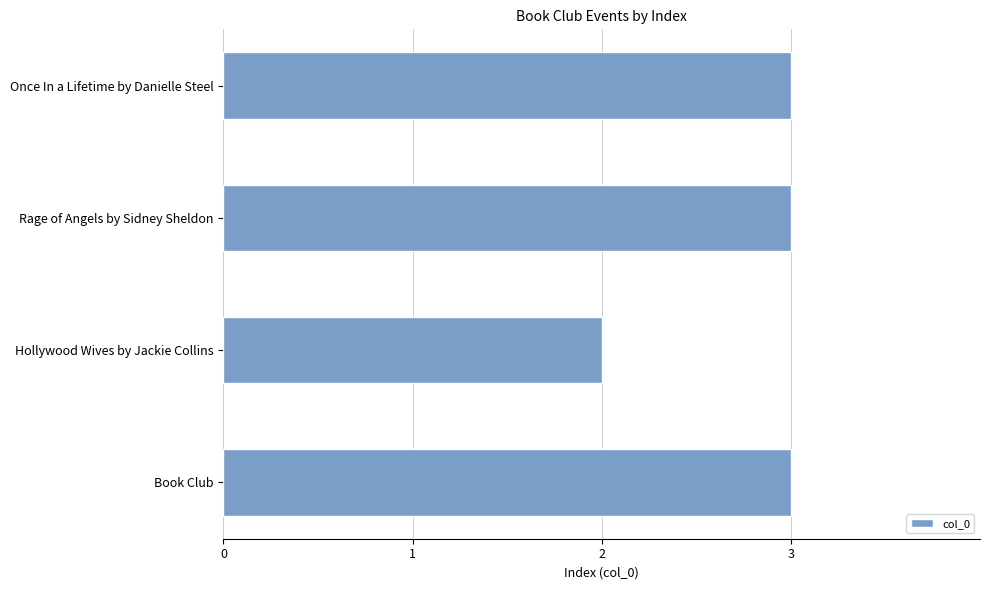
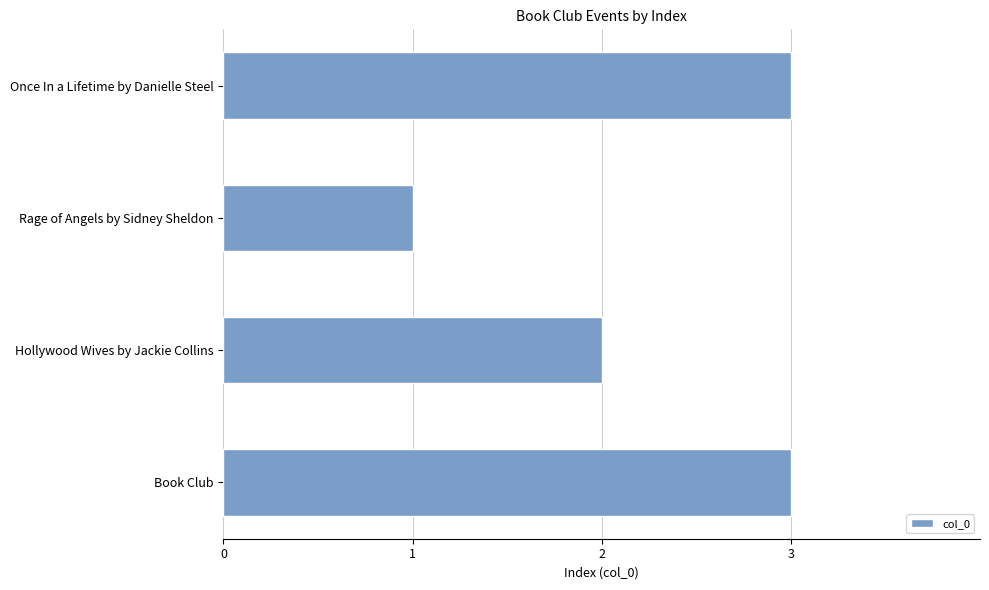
Rage of Angels by Sidney Sheldon: 3 -> 1
